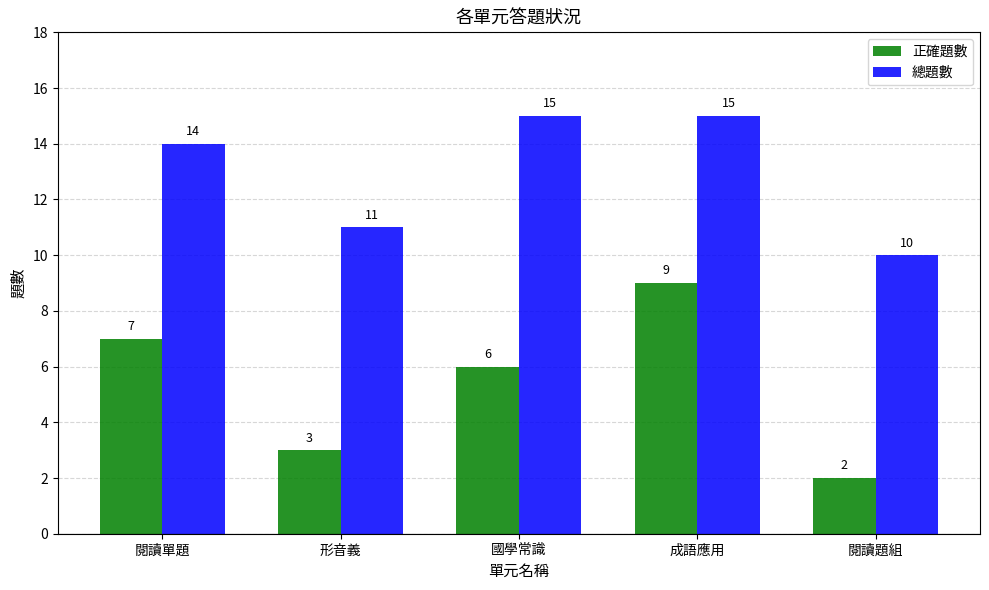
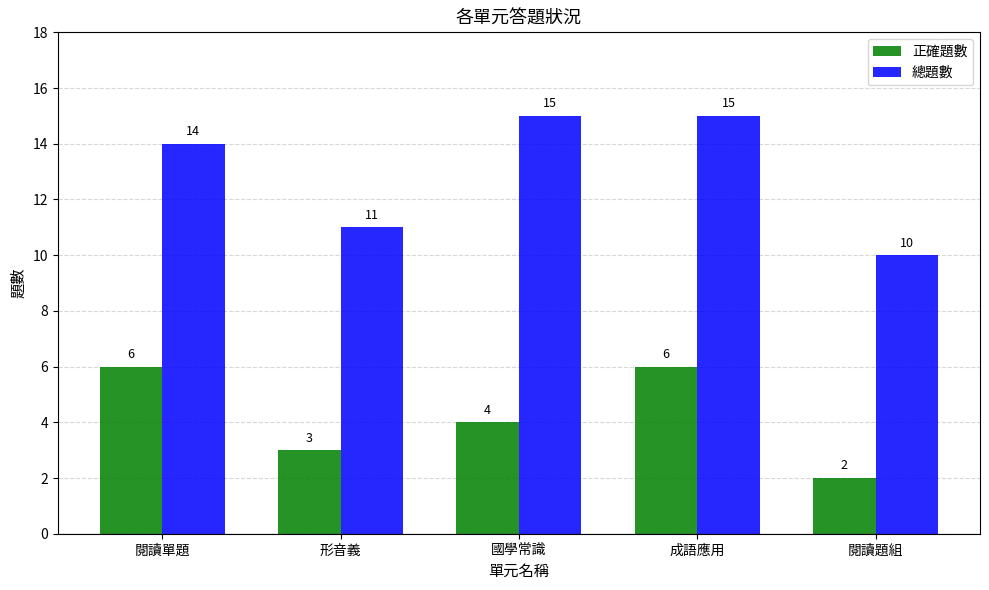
正確題數, 閱讀單題: 7 -> 6
正確題數, 國學常識: 6 -> 4
正確題數, 成語應用: 9 -> 6
